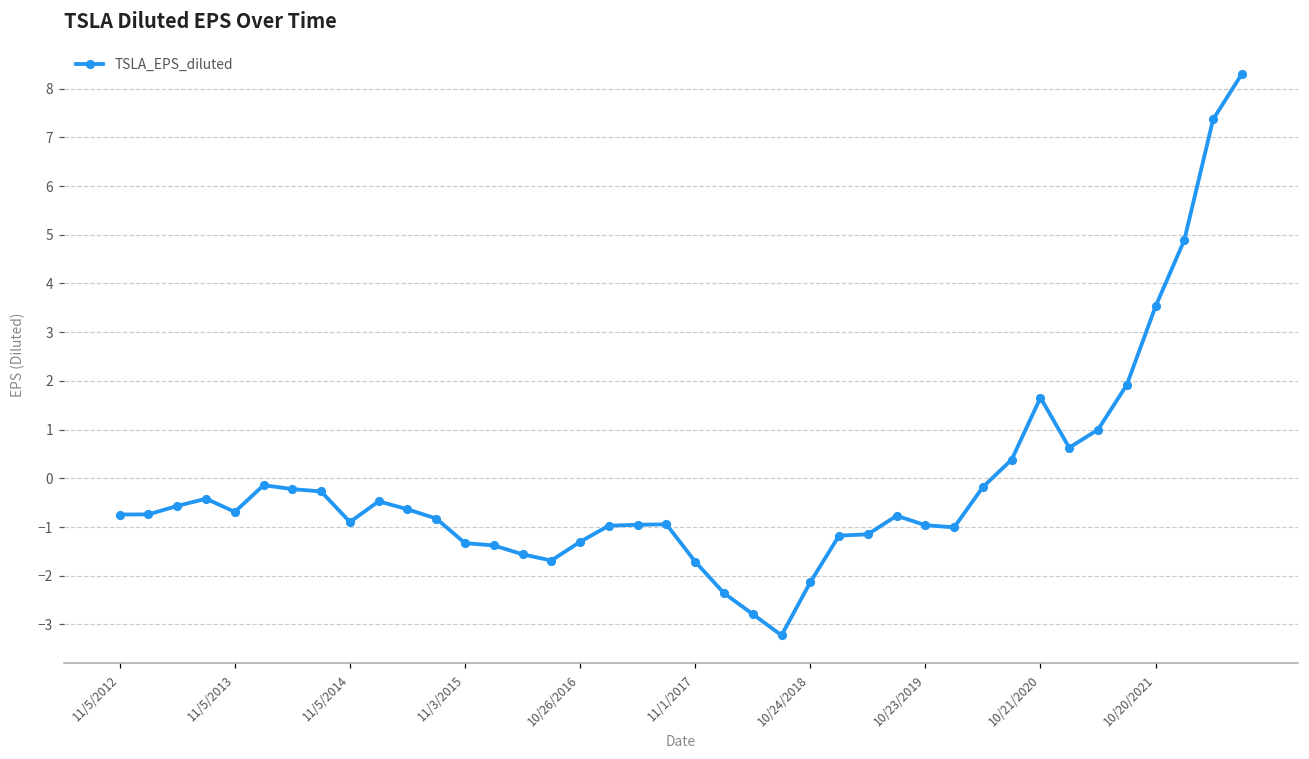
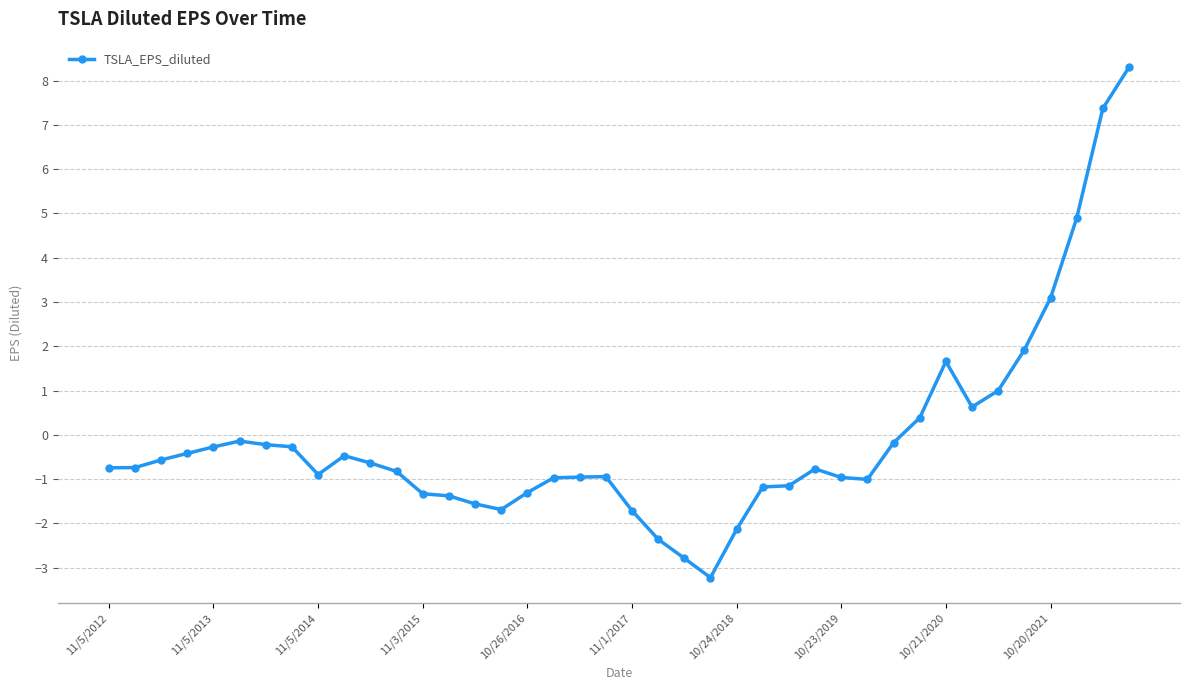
11/5/2013: -0.7 -> -0.3
10/20/2021: 3.5 -> 3.1
